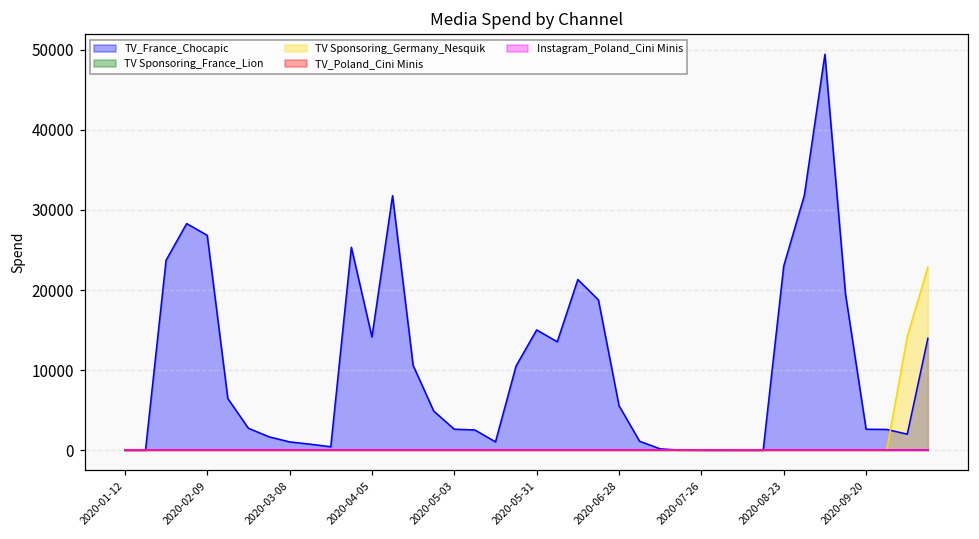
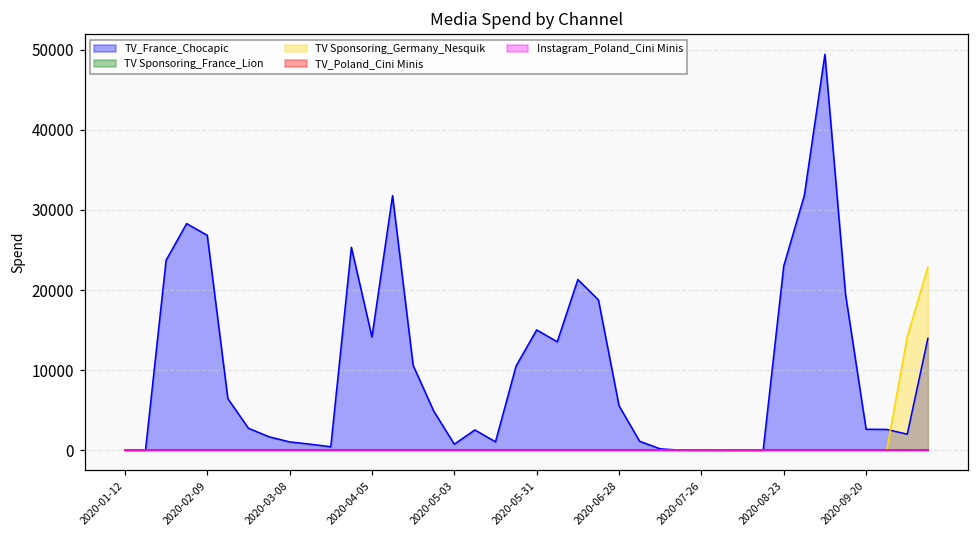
TV_France_Chocapic, 2020-05-03: 3000 -> 1000
